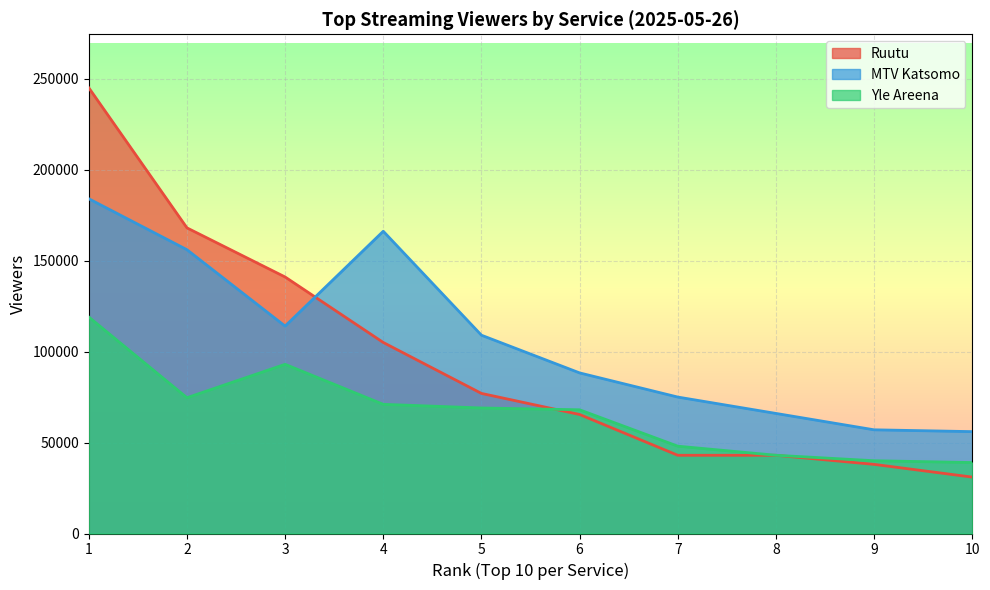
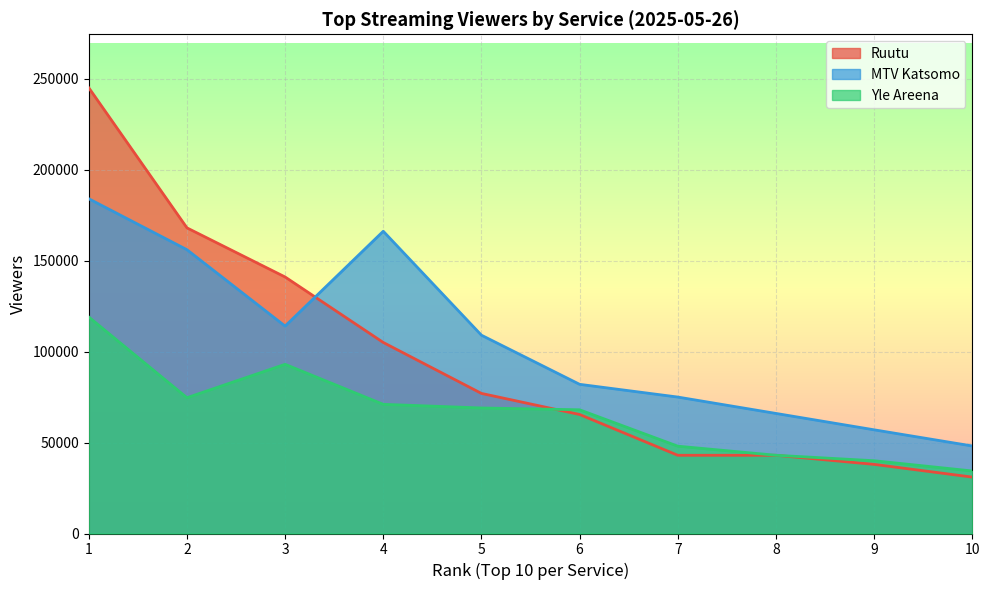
MTV Katsomo, 6: 88000 -> 82000
MTV Katsomo, 10: 56000 -> 48000
Yle Areena, 10: 39000 -> 34000
